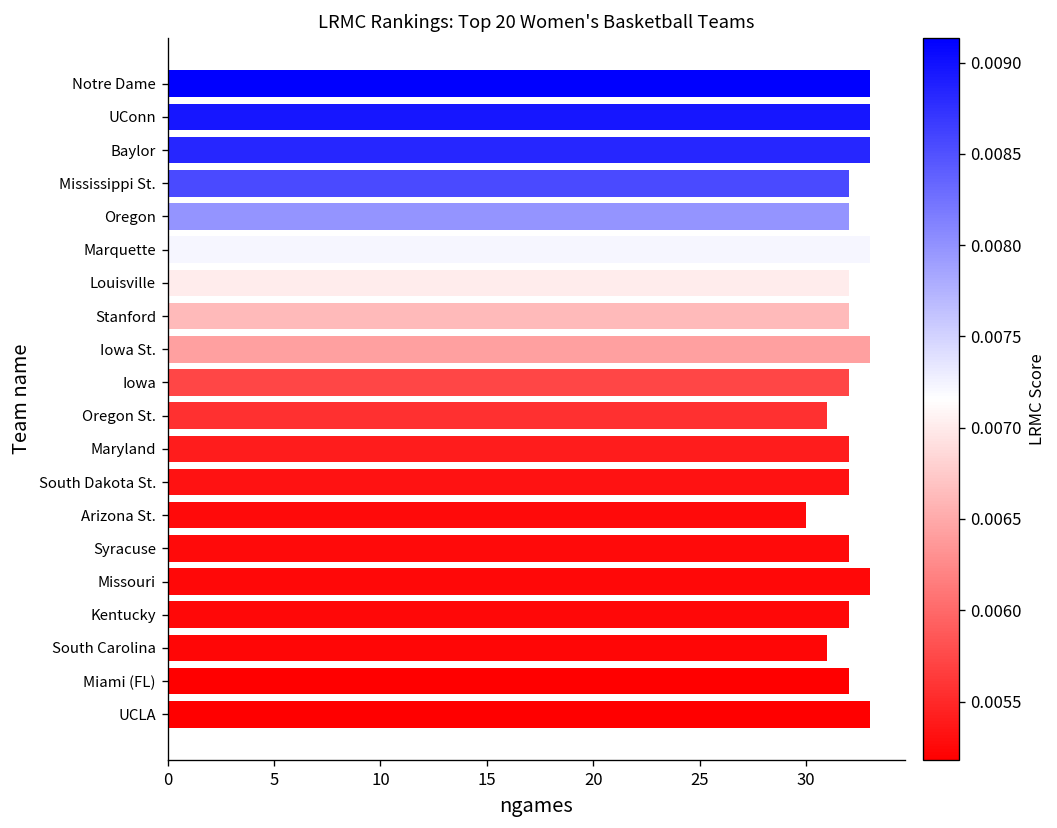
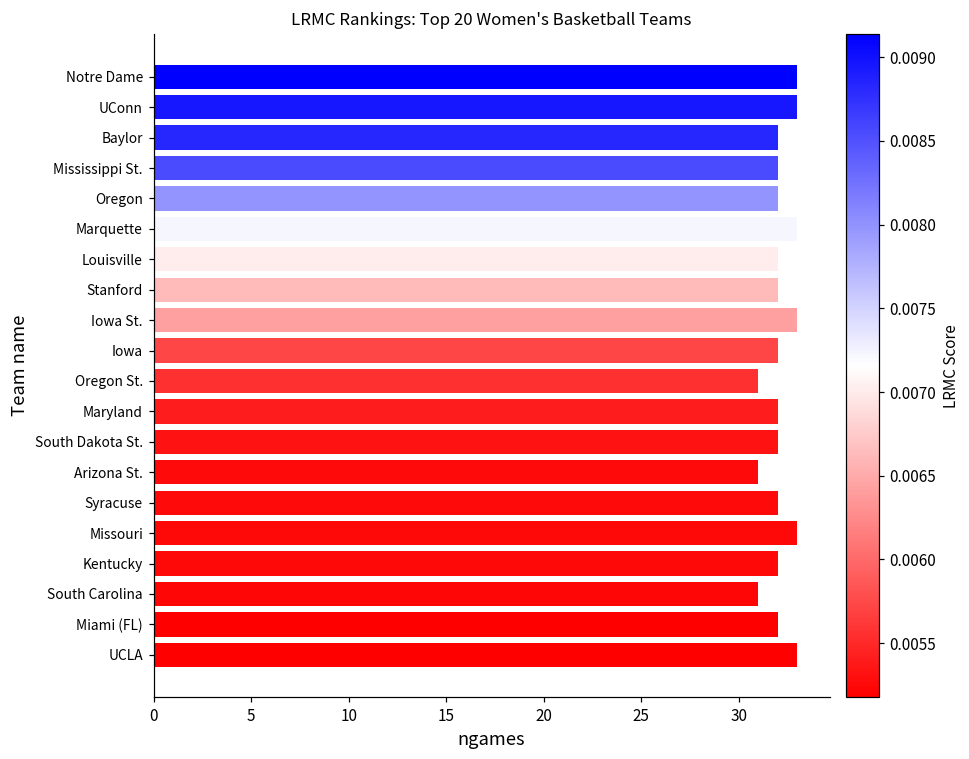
Baylor: 33 -> 32
Arizona St.: 30 -> 31
